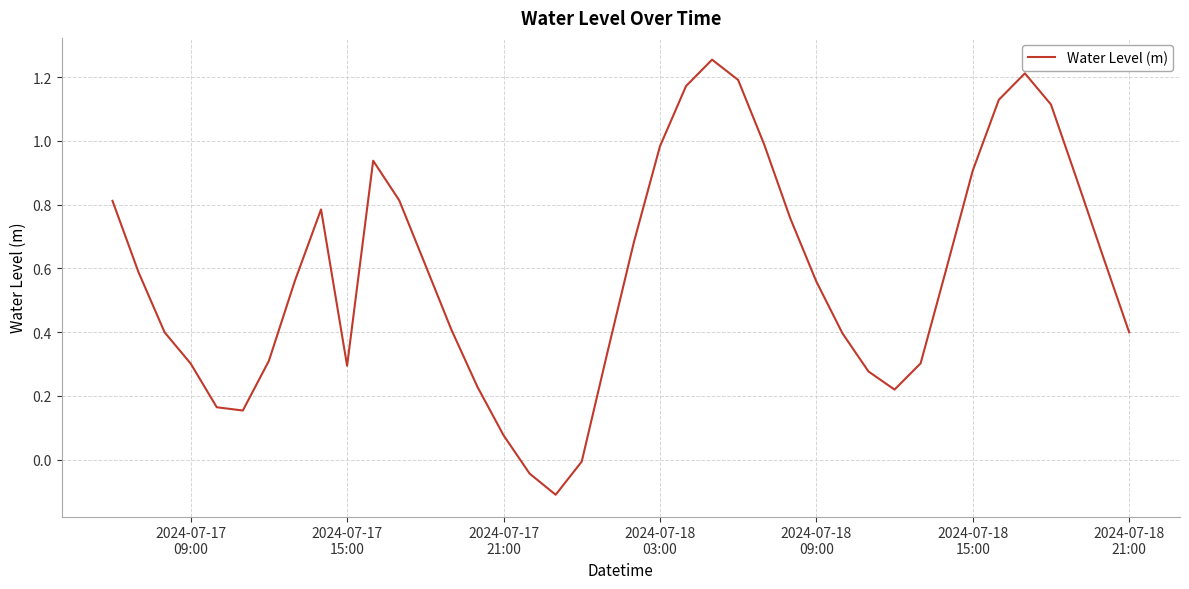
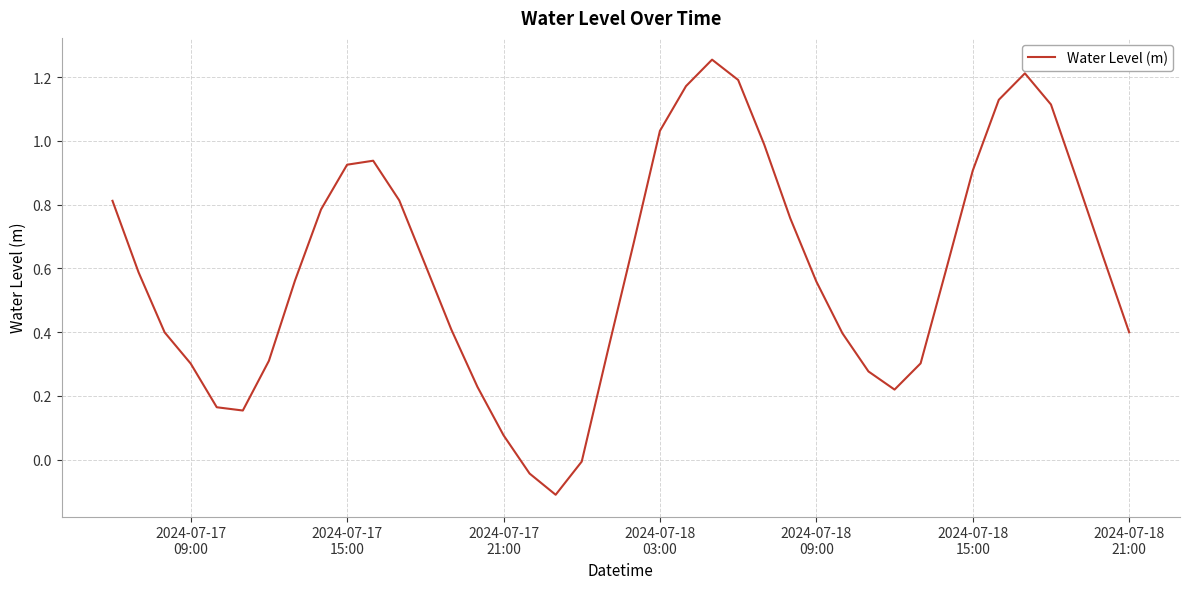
2024-07-17 15:00: 0.29 -> 0.93
2024-07-18 03:00: 0.98 -> 1.03
